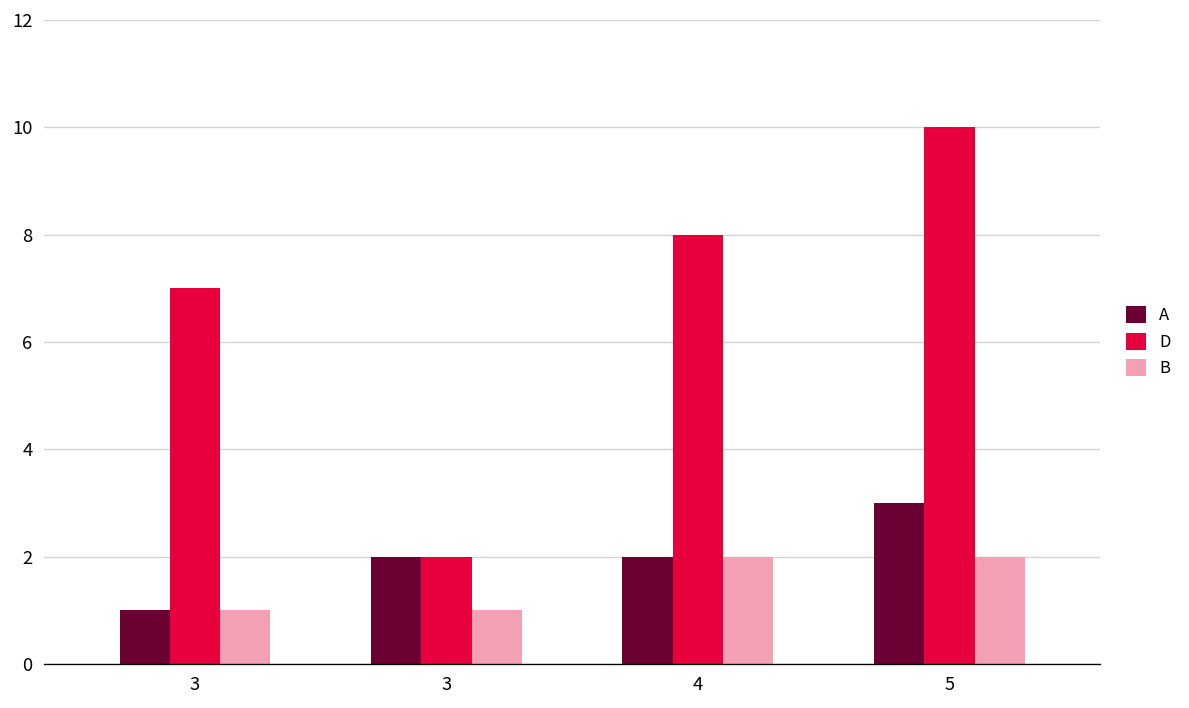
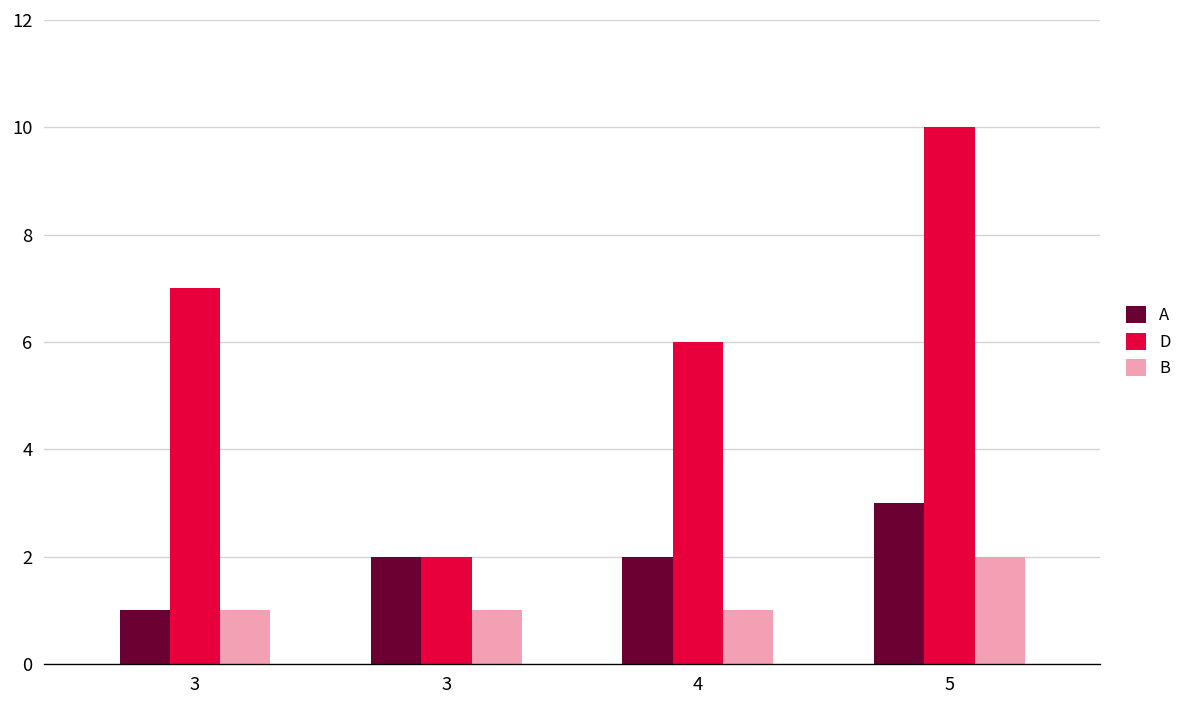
D, 4: 8 -> 6
B, 4: 2 -> 1
